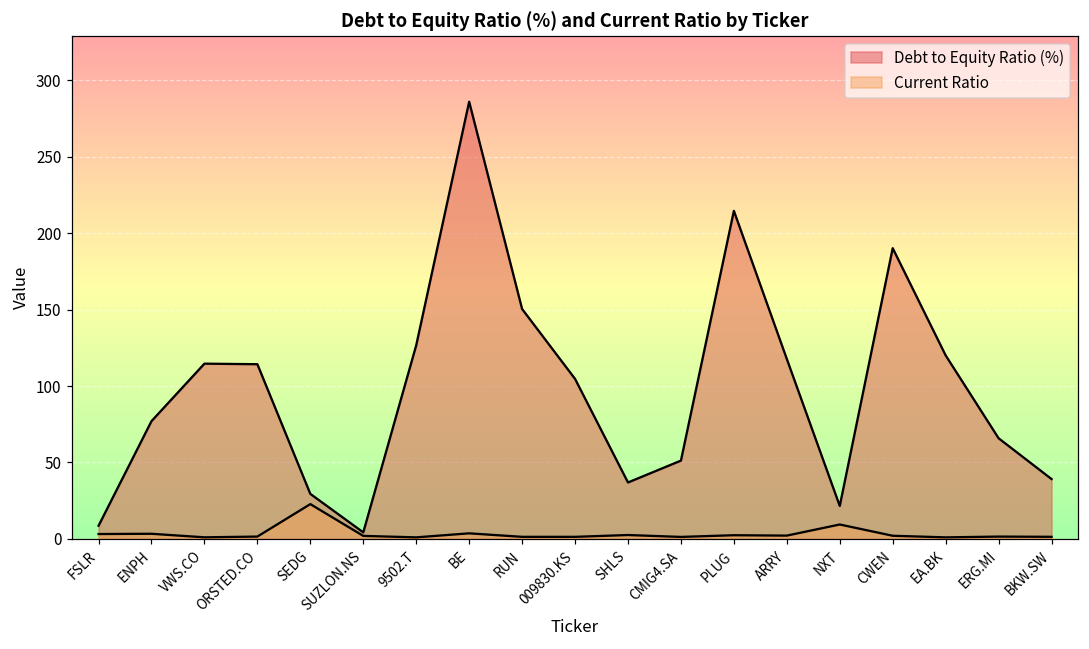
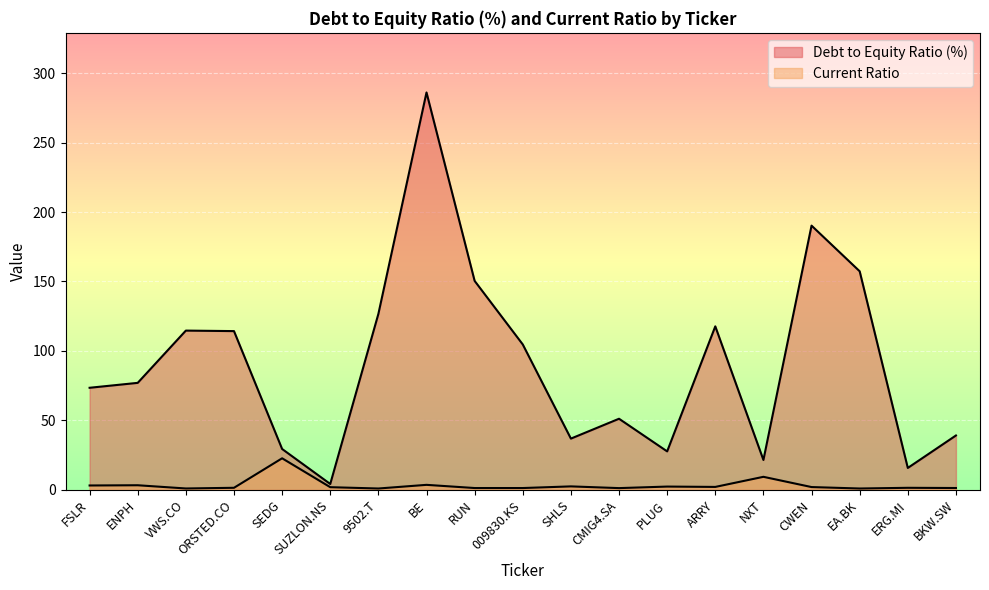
Debt to Equity Ratio (%), FSLR: 9 -> 74
Debt to Equity Ratio (%), PLUG: 215 -> 28
Debt to Equity Ratio (%), EA.BK: 120 -> 157
Debt to Equity Ratio (%), ERG.MI: 66 -> 16
